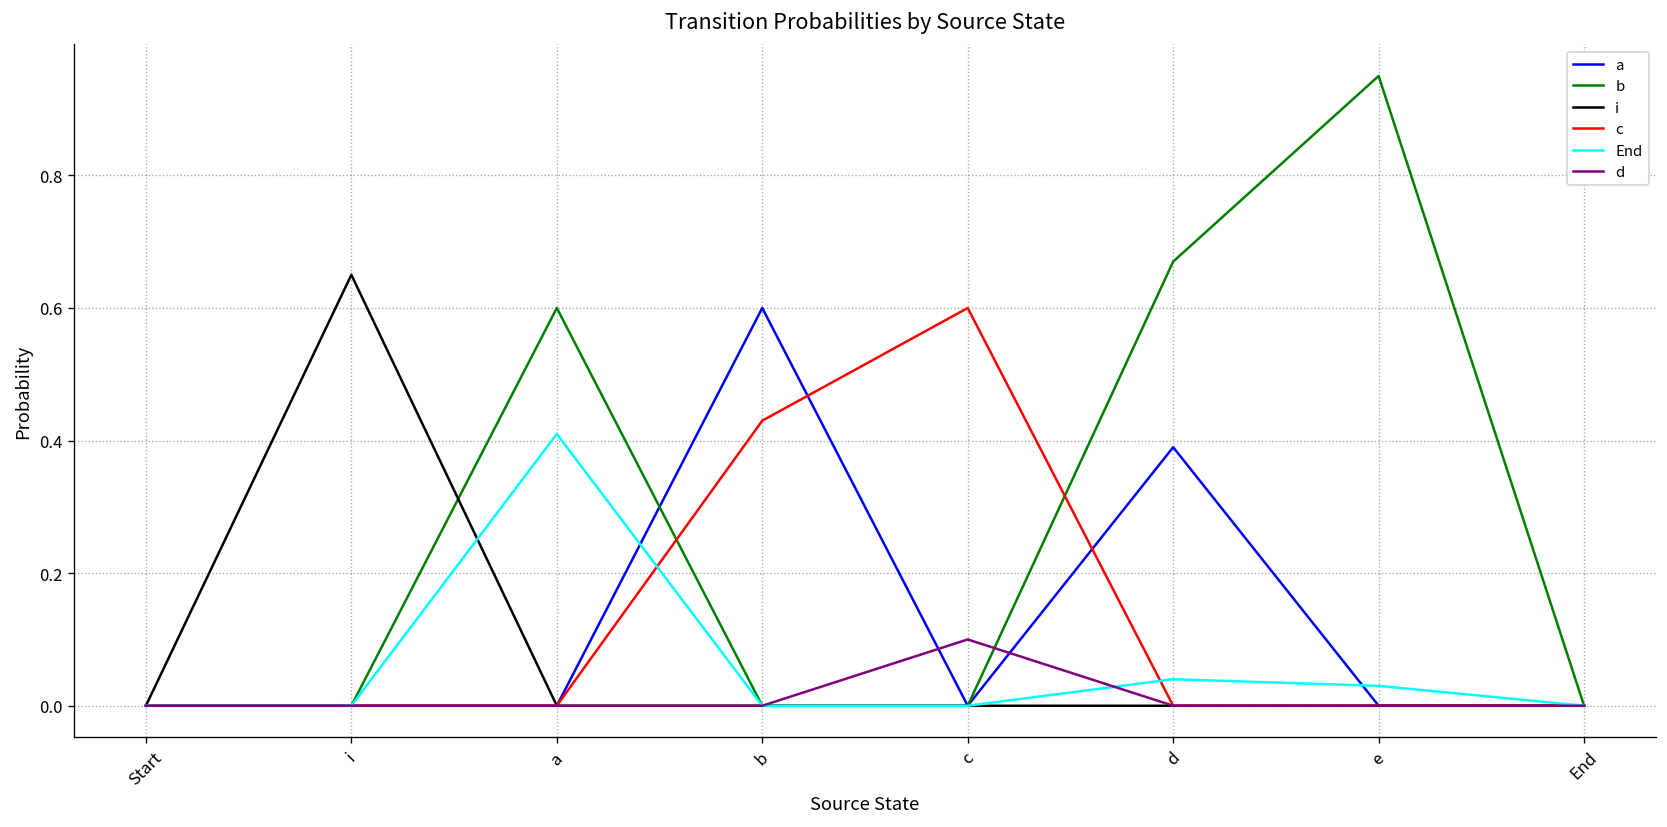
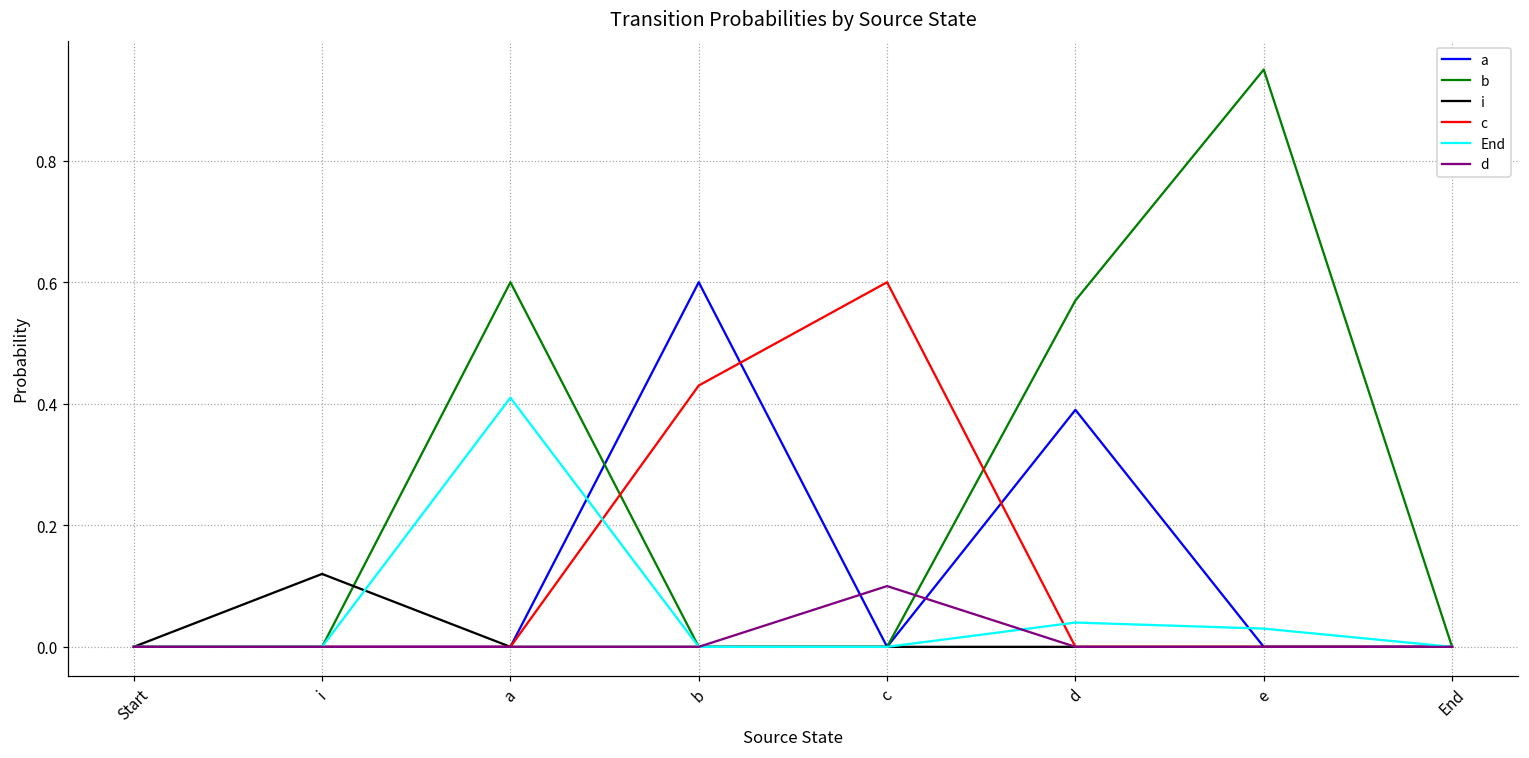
i, i: 0.65 -> 0.12
b, d: 0.67 -> 0.57
